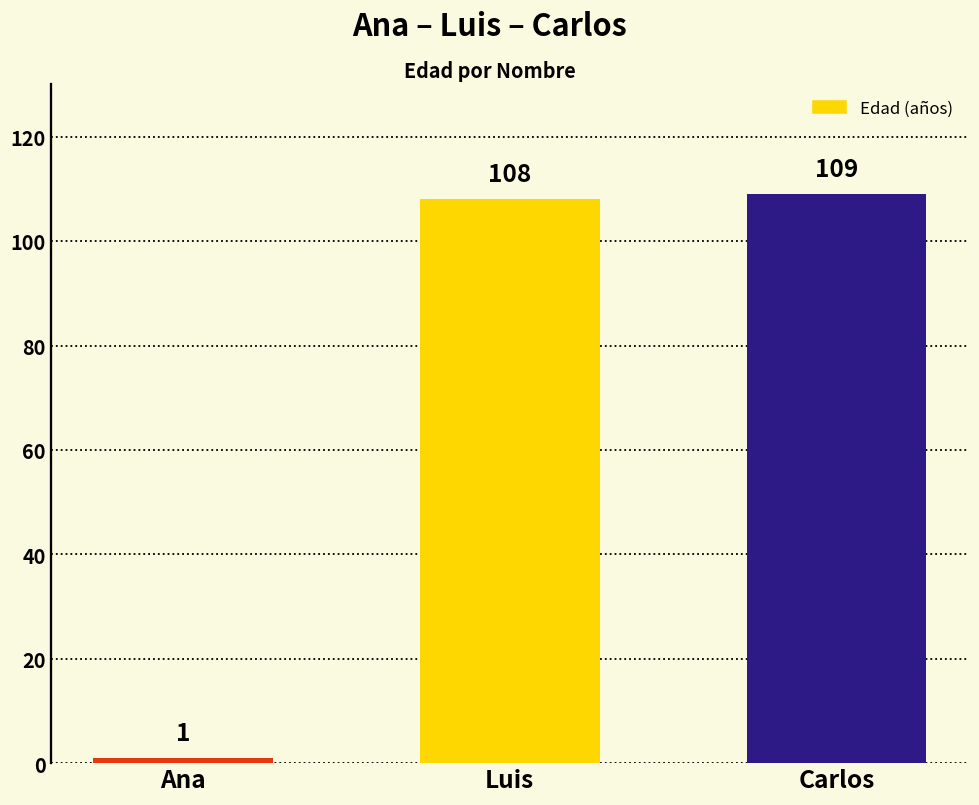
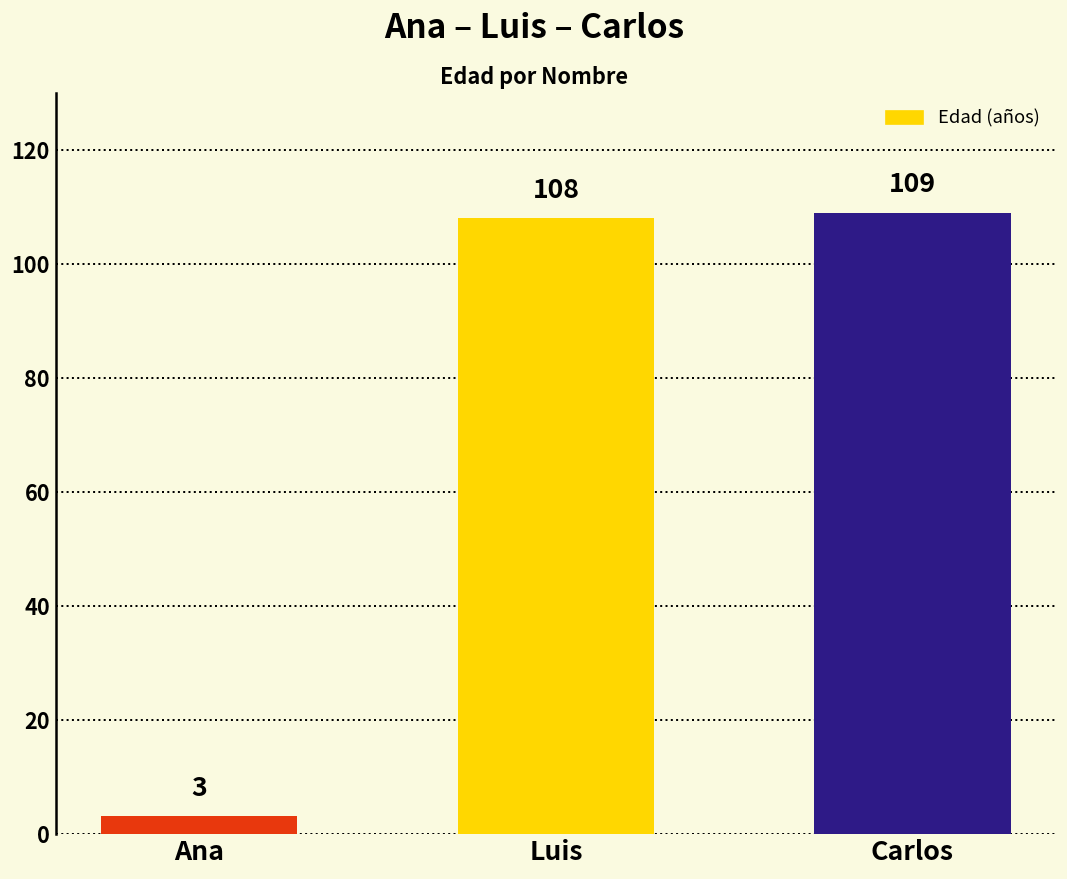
Ana: 1 -> 3
